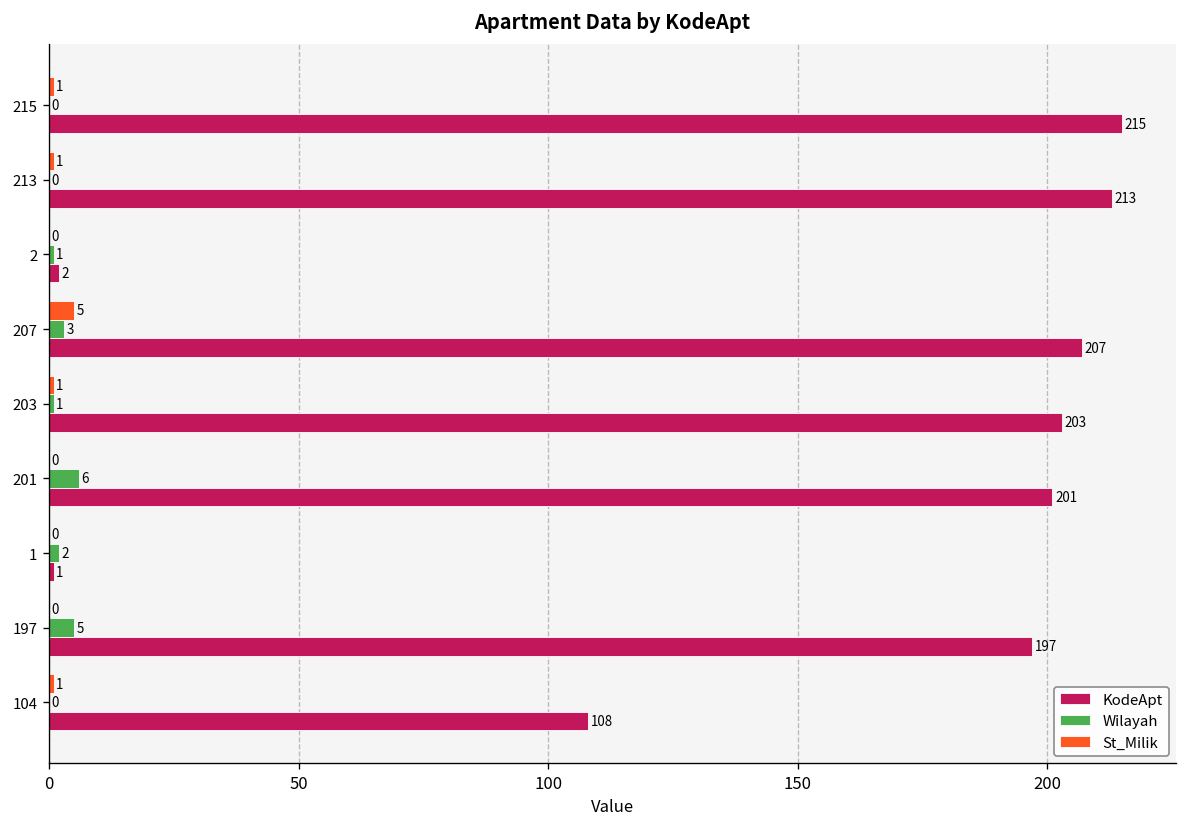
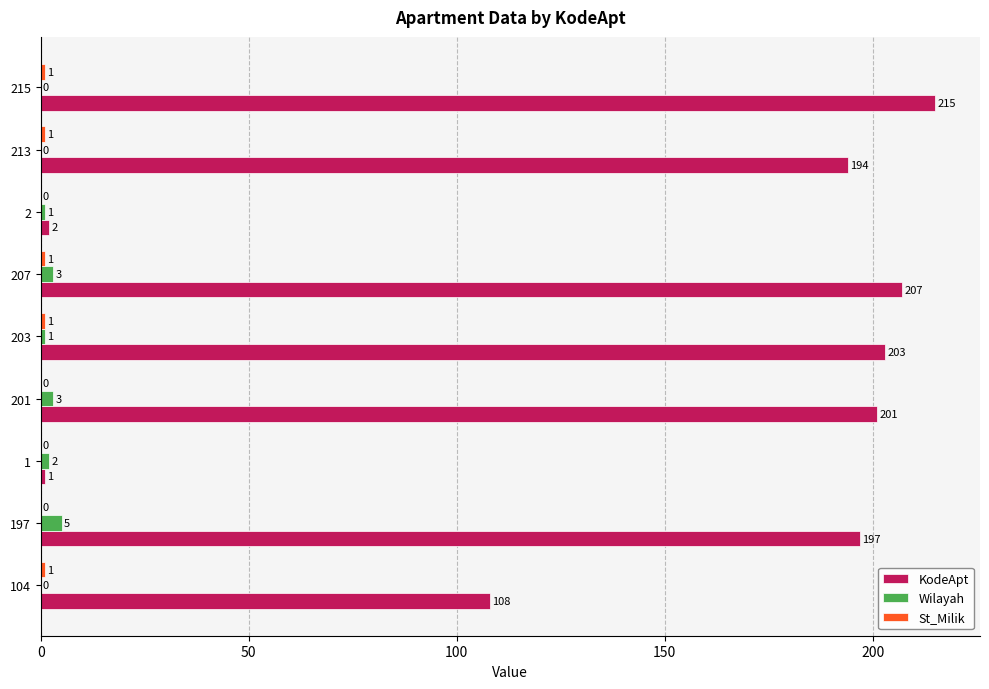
KodeApt, 213: 213 -> 194
St_Milik, 207: 5 -> 1
Wilayah, 201: 6 -> 3
